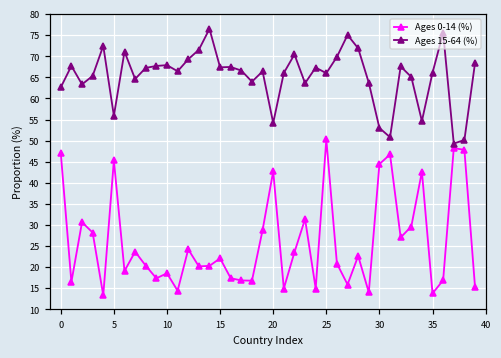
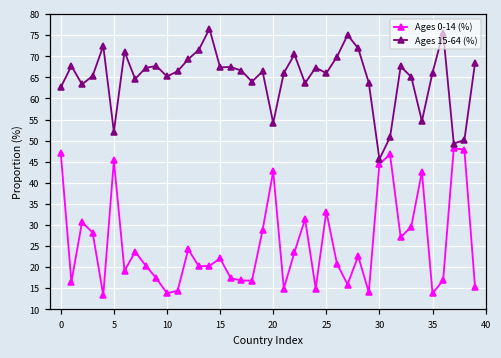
Ages 15-64 (%), 5: 56 -> 52
Ages 0-14 (%), 10: 19 -> 14
Ages 15-64 (%), 10: 68 -> 65
Ages 0-14 (%), 25: 50 -> 33
Ages 15-64 (%), 30: 53 -> 46
